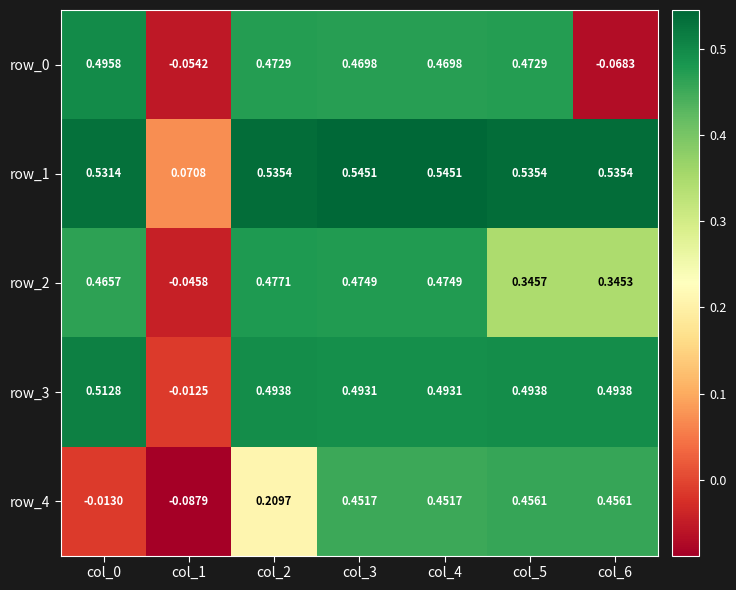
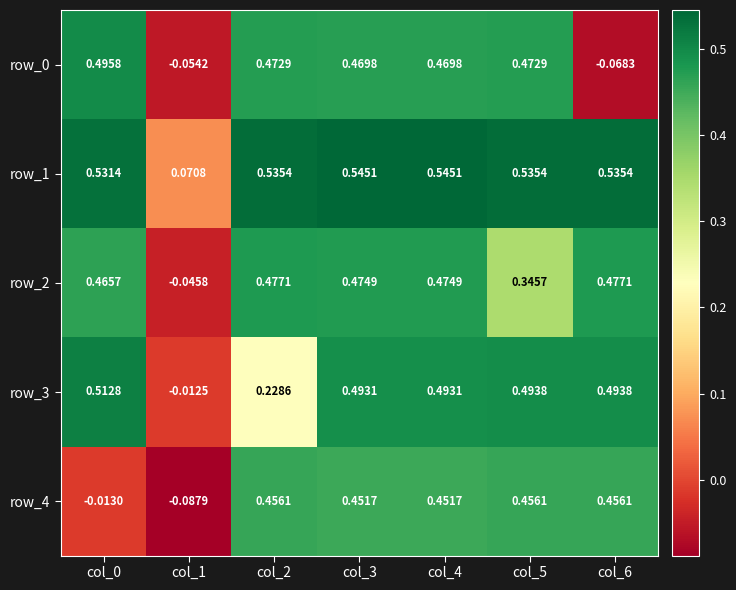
row_2, col_6: 0.3453 -> 0.4771
row_3, col_2: 0.4938 -> 0.2286
row_4, col_2: 0.2097 -> 0.4561
